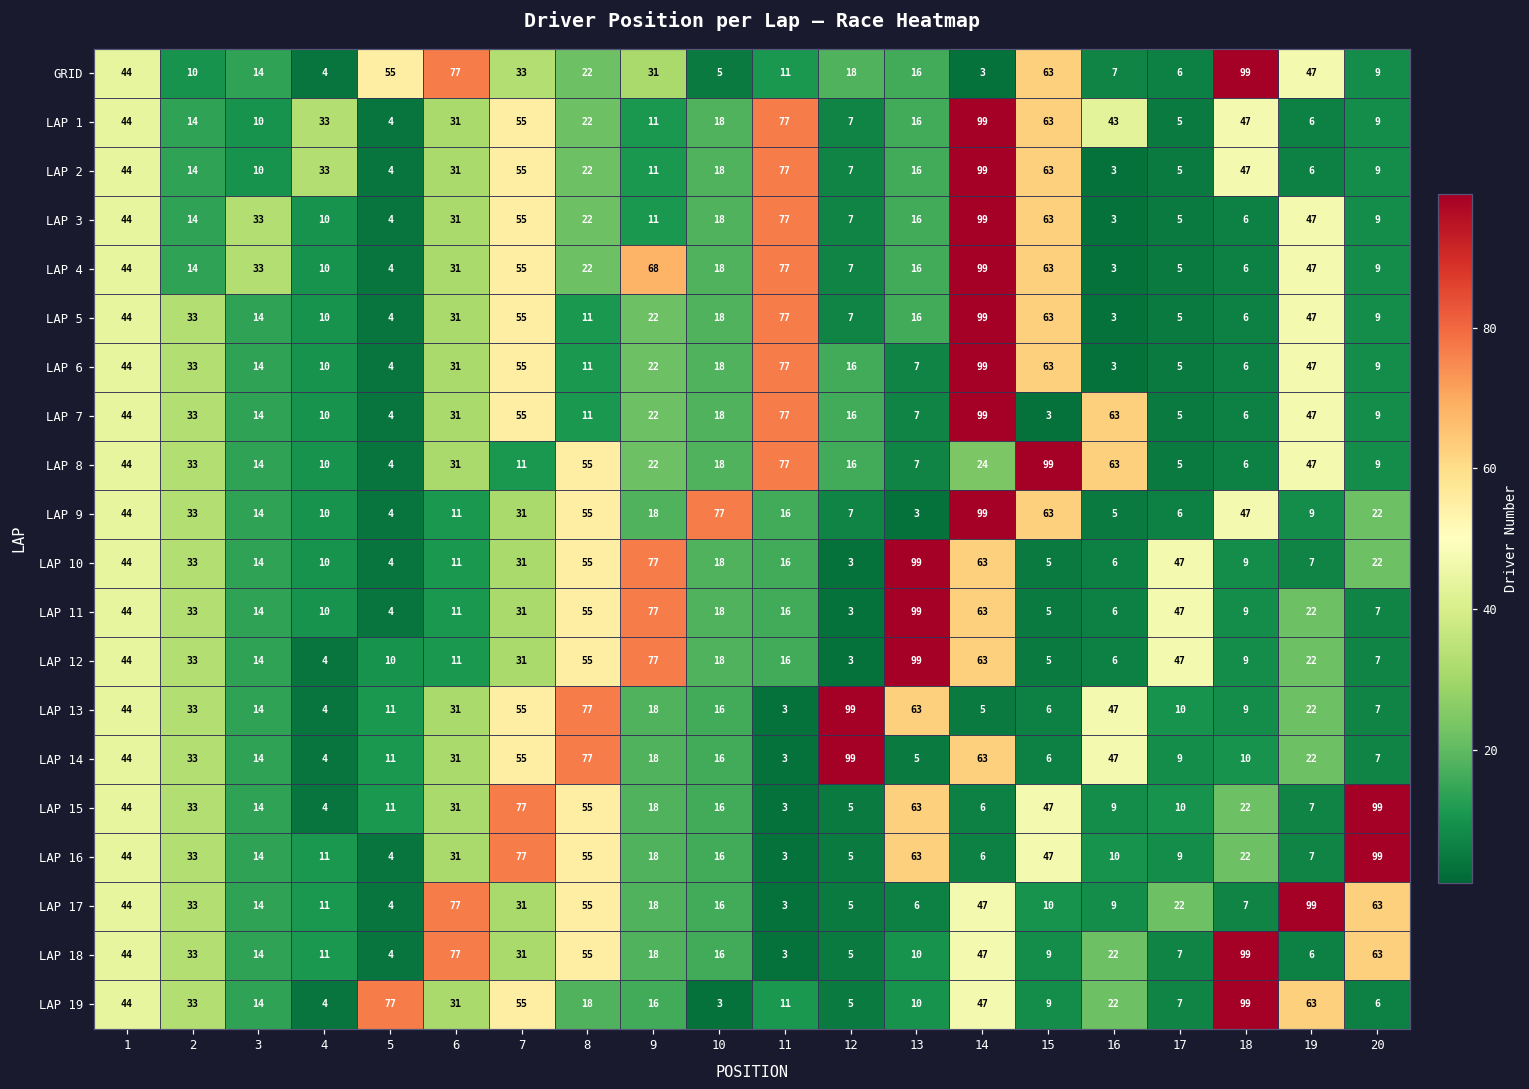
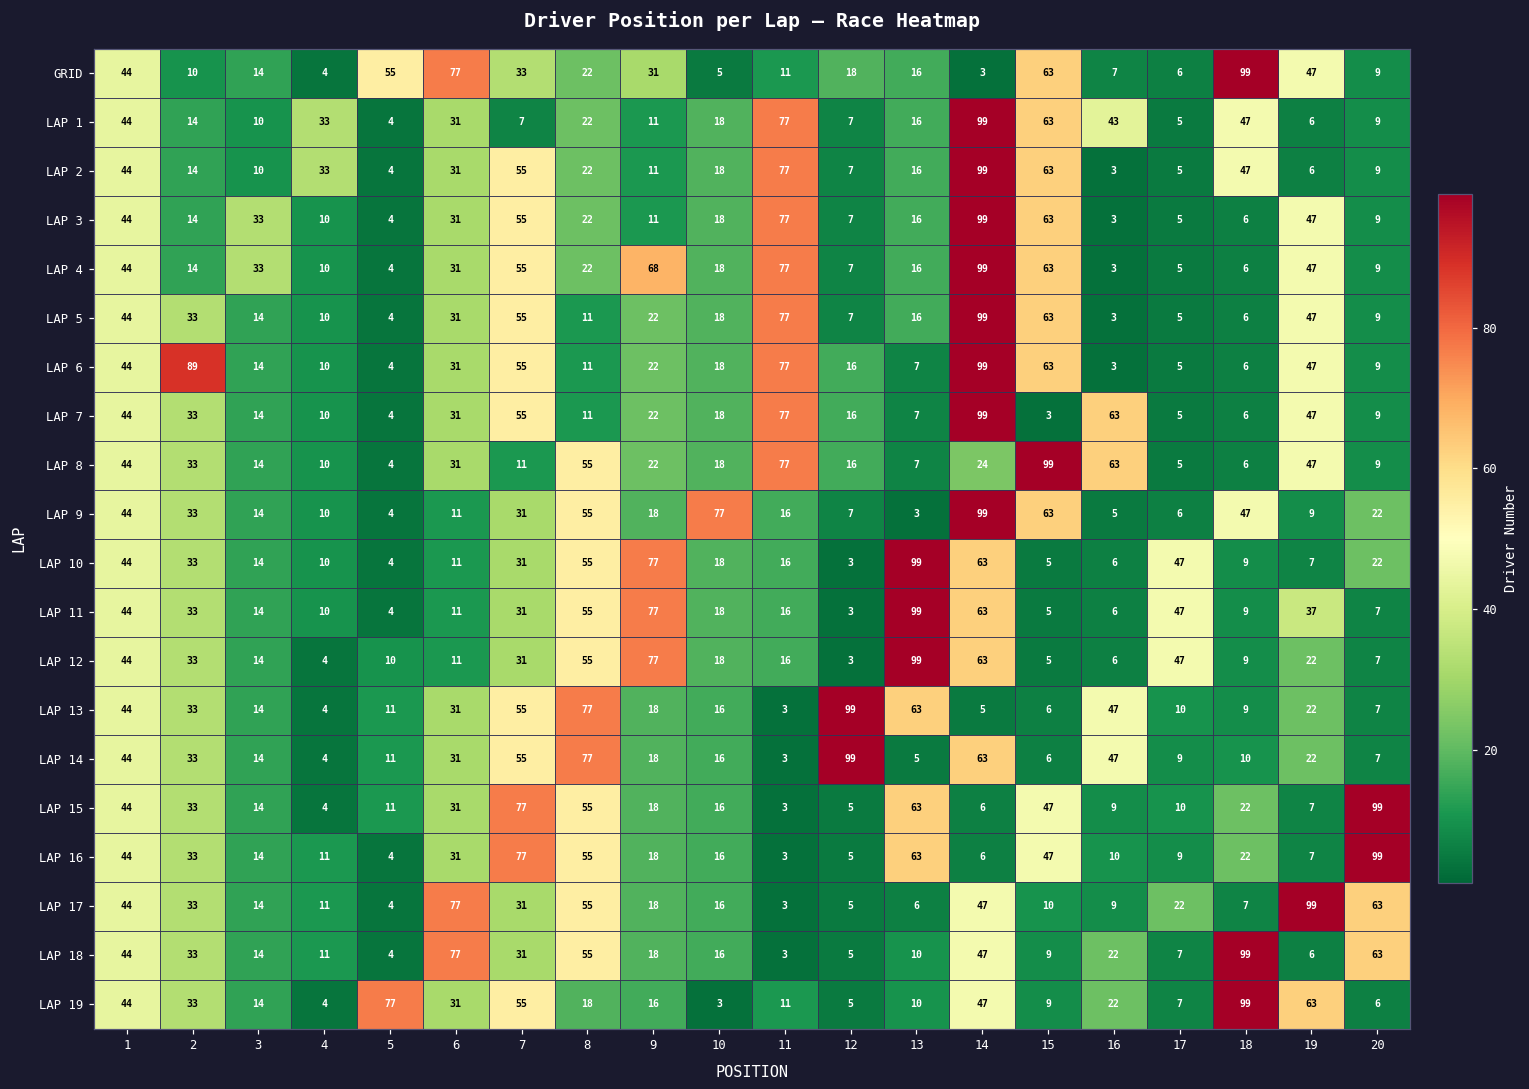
LAP 1, 7: 55 -> 7
LAP 6, 2: 33 -> 89
LAP 11, 19: 22 -> 37
